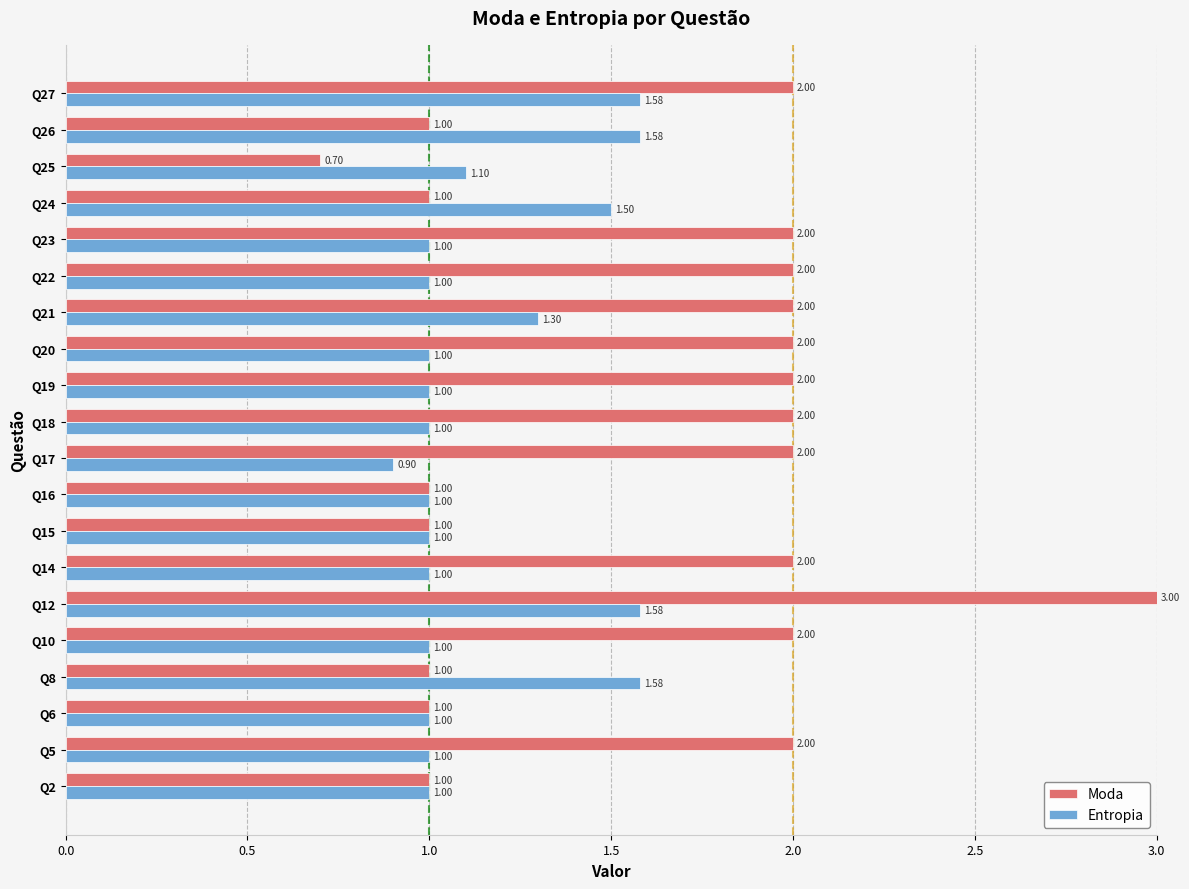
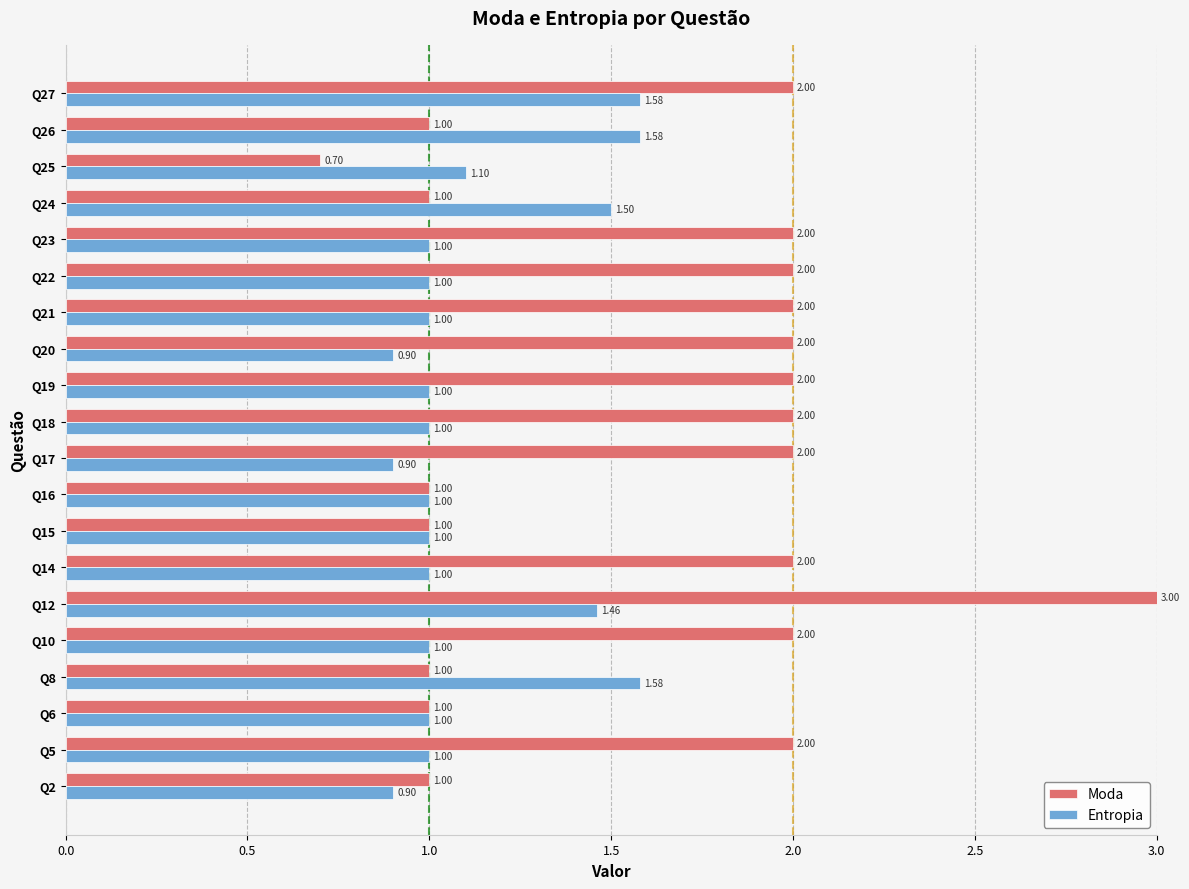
Entropia, Q21: 1.30 -> 1.00
Entropia, Q20: 1.00 -> 0.90
Entropia, Q12: 1.58 -> 1.46
Entropia, Q2: 1.00 -> 0.90
